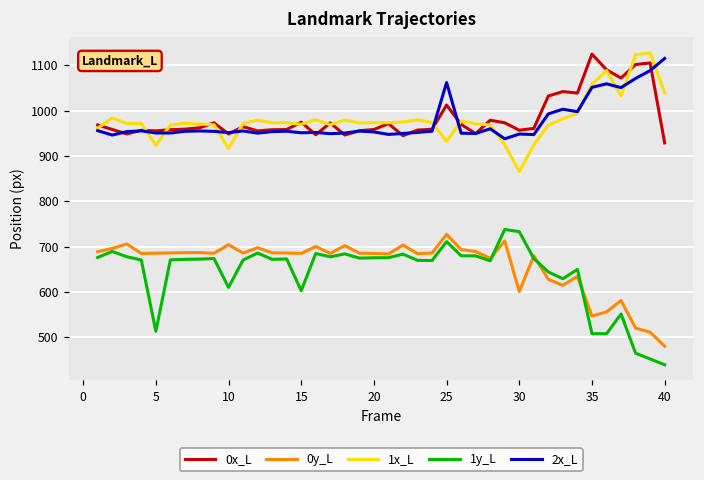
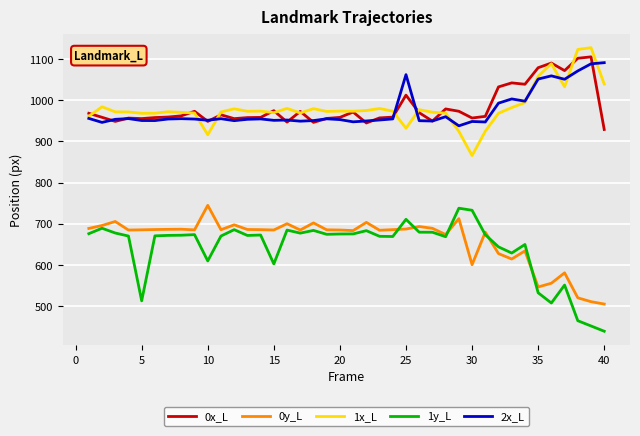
1x_L, 5: 920 -> 970
0y_L, 10: 700 -> 740
0y_L, 25: 730 -> 690
0x_L, 35: 1120 -> 1080
1y_L, 35: 510 -> 530
0y_L, 40: 480 -> 510
2x_L, 40: 1110 -> 1090
